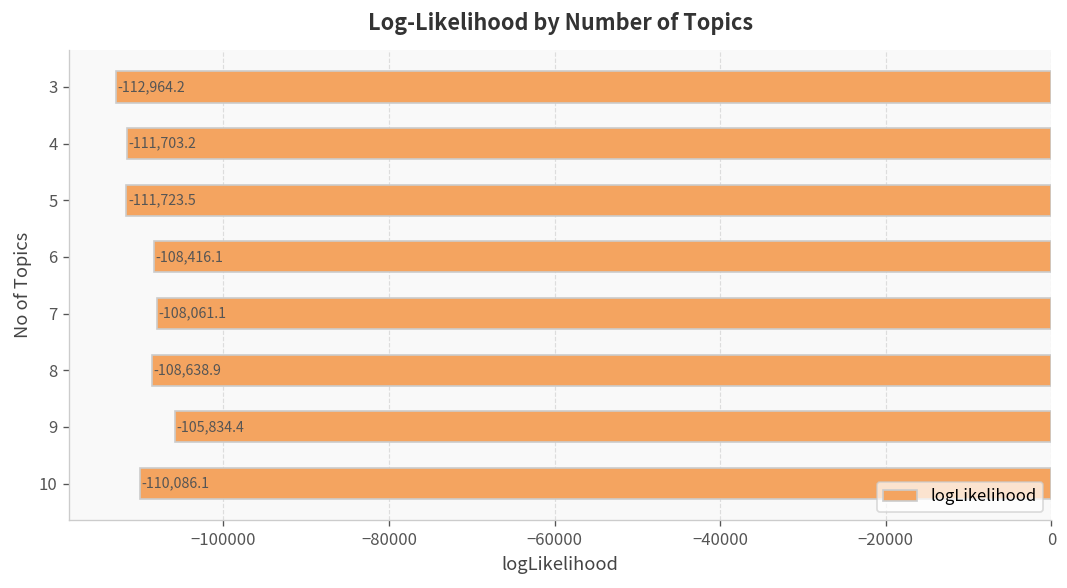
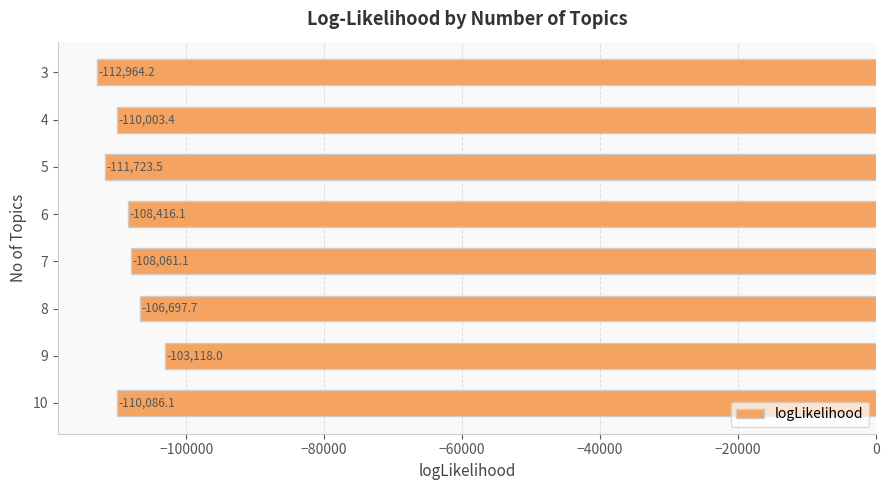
4: -111,703.2 -> -110,003.4
8: -108,638.9 -> -106,697.7
9: -105,834.4 -> -103,118.0
